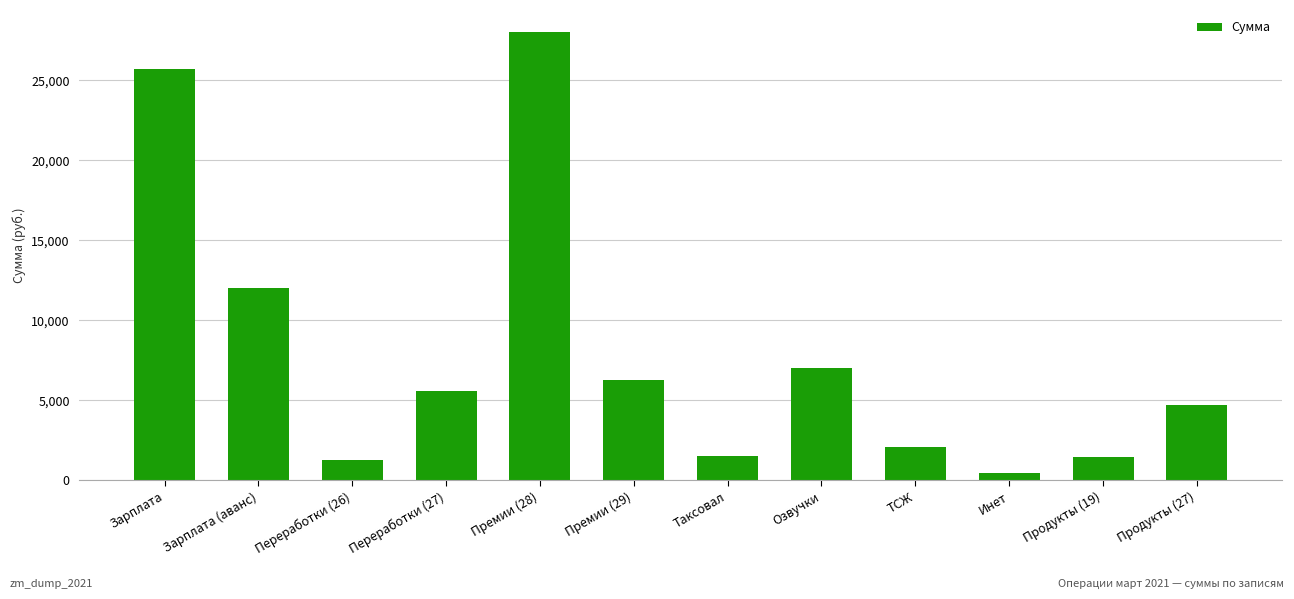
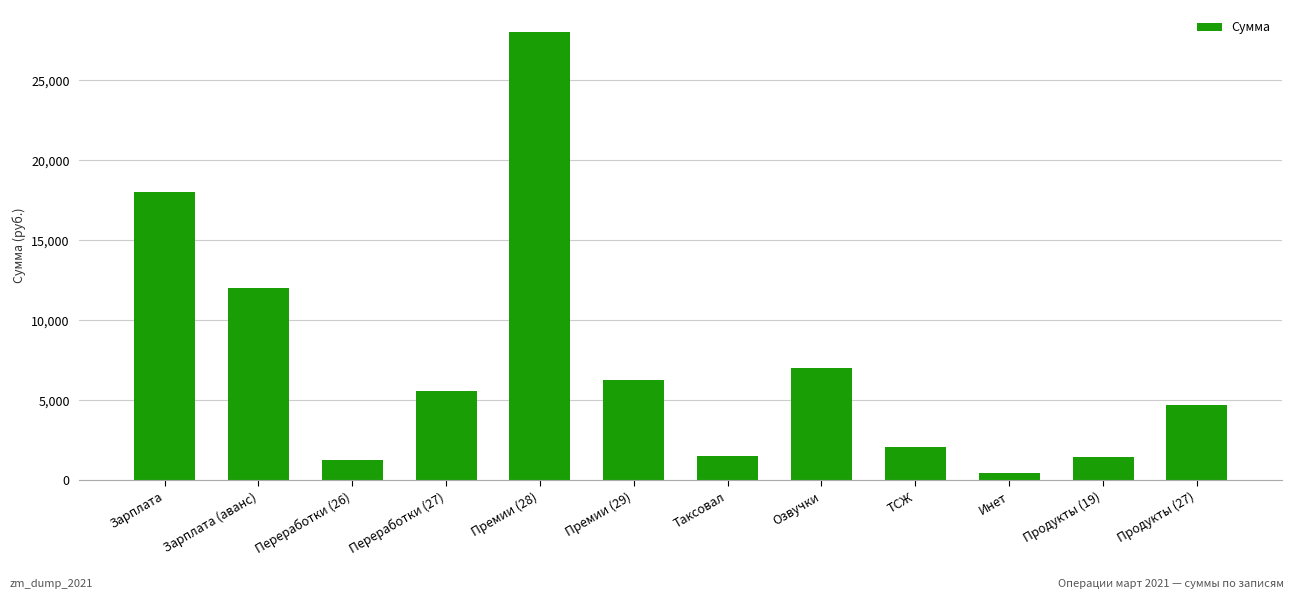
Зарплата: 25,700 -> 18,000
